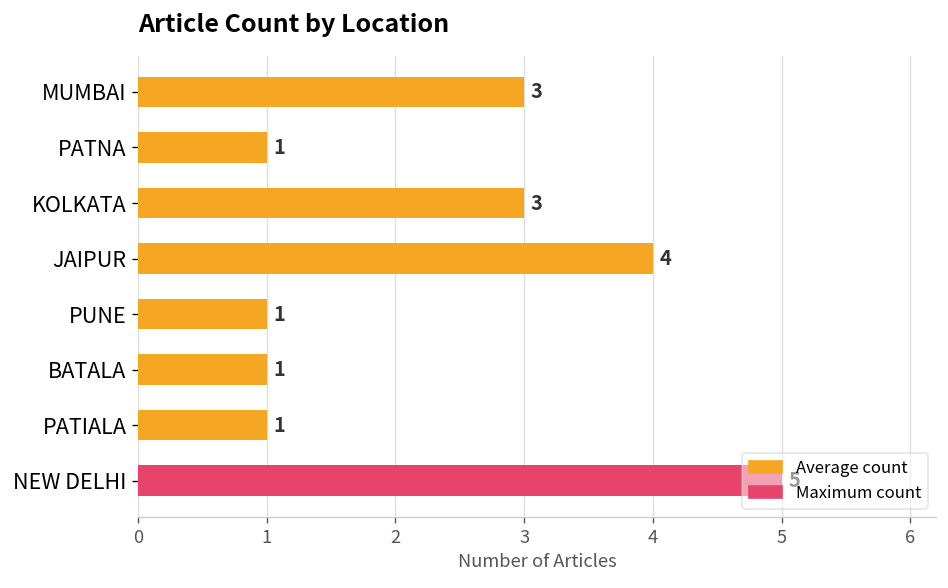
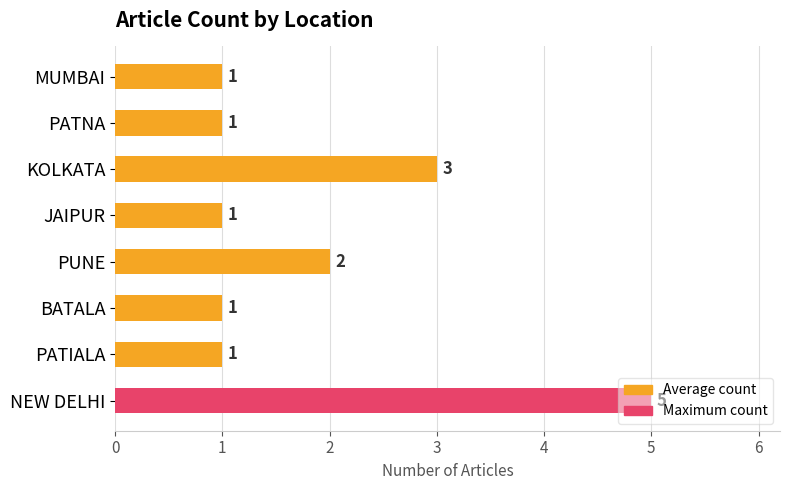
MUMBAI: 3 -> 1
JAIPUR: 4 -> 1
PUNE: 1 -> 2
